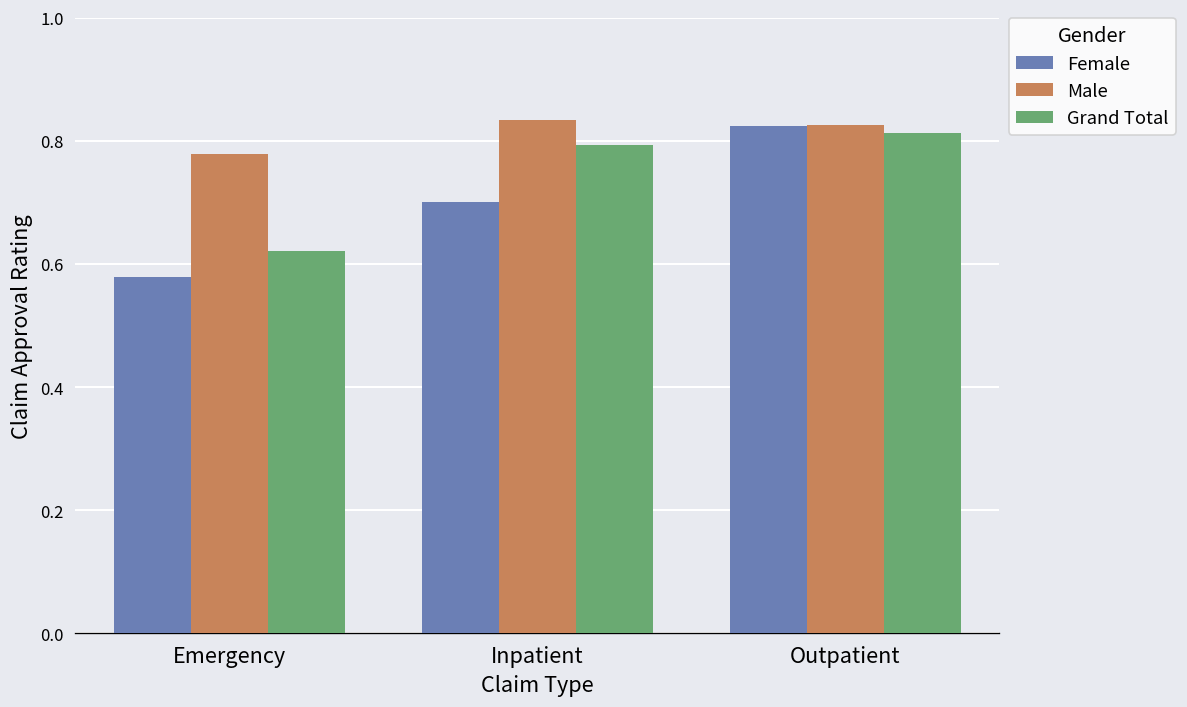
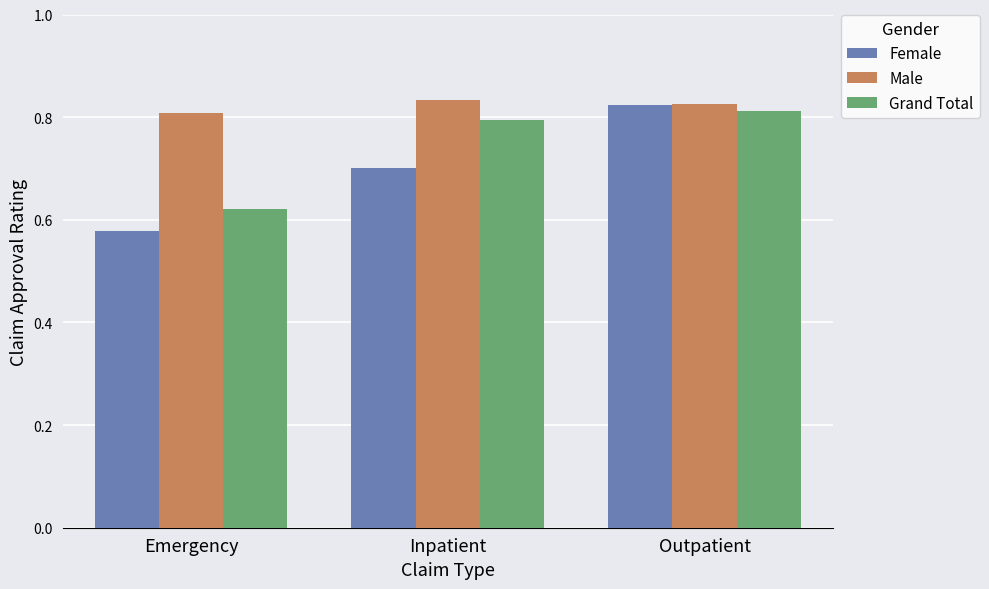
Male, Emergency: 0.78 -> 0.81
